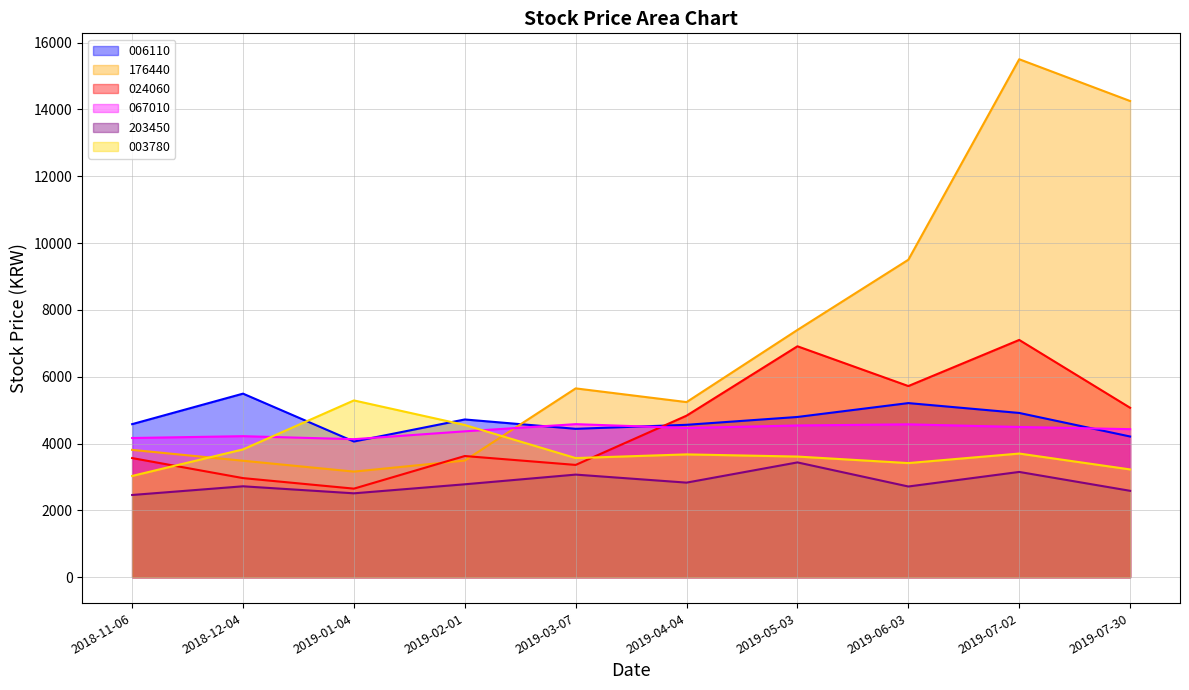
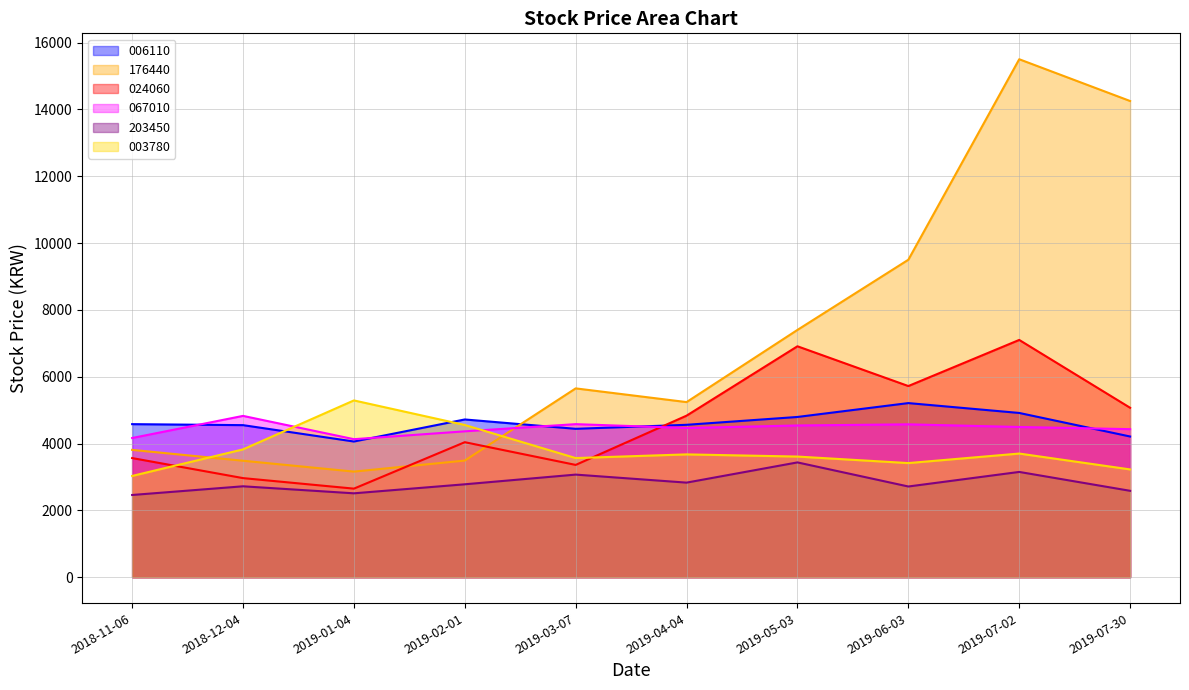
006110, 2018-12-04: 5500 -> 4600
067010, 2018-12-04: 4200 -> 4800
024060, 2019-02-01: 3600 -> 4000
